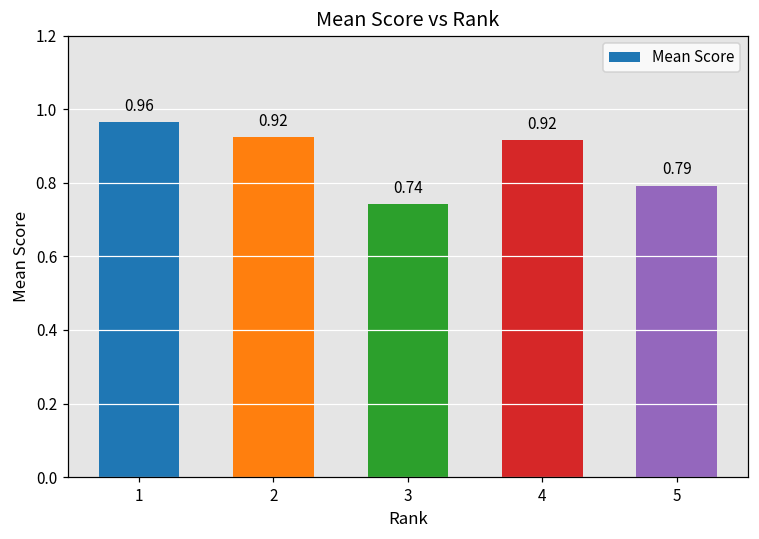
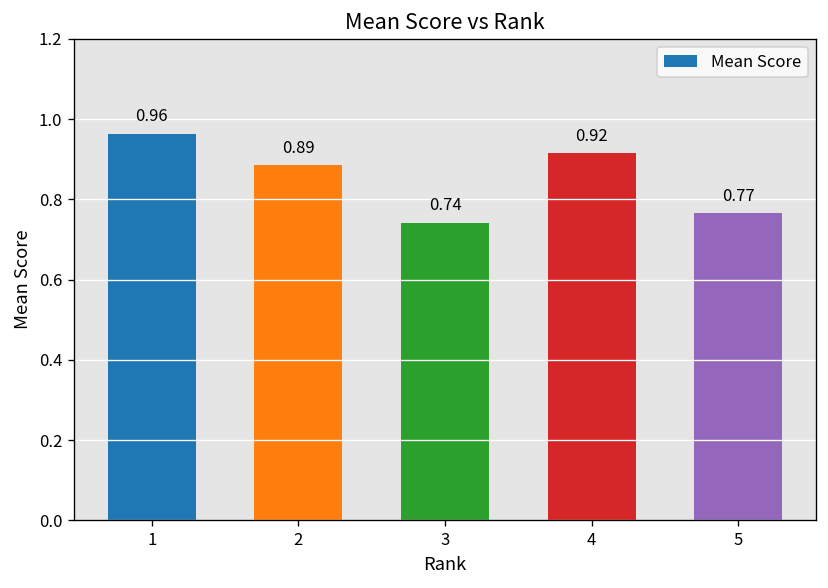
2: 0.92 -> 0.89
5: 0.79 -> 0.77
